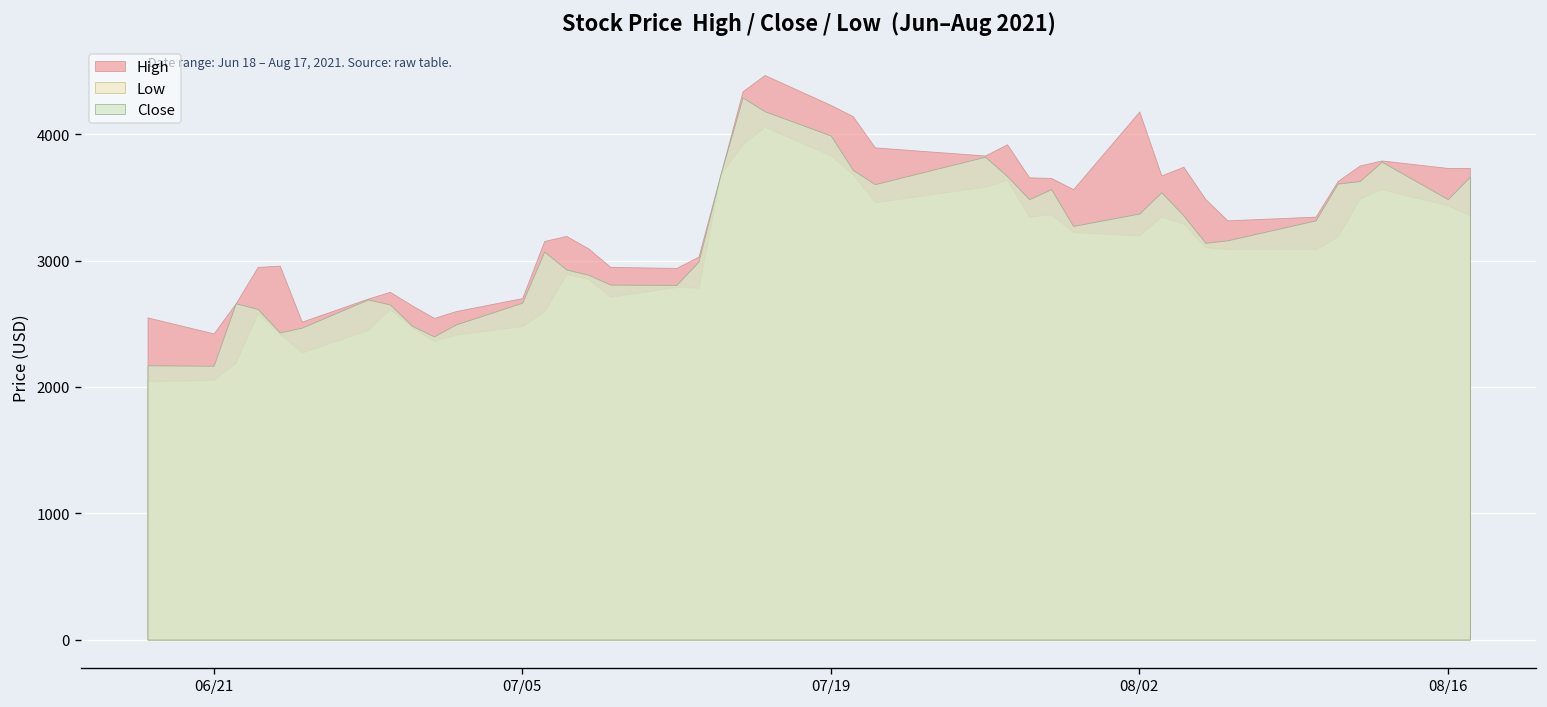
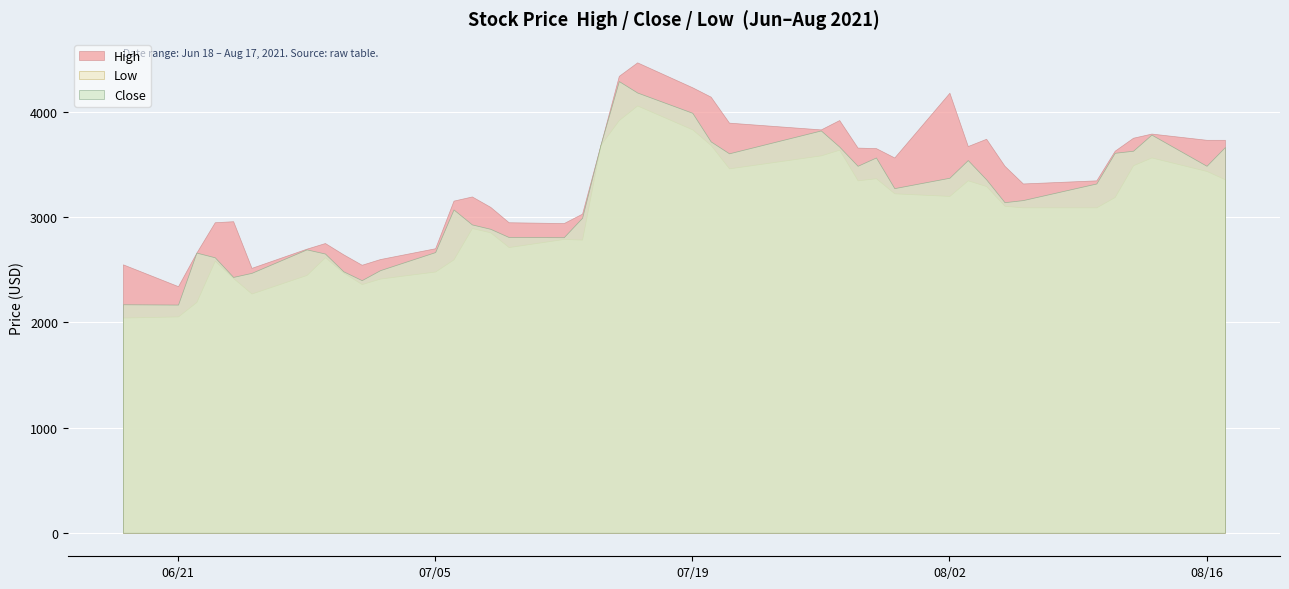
High, 06/21: 2420 -> 2340
